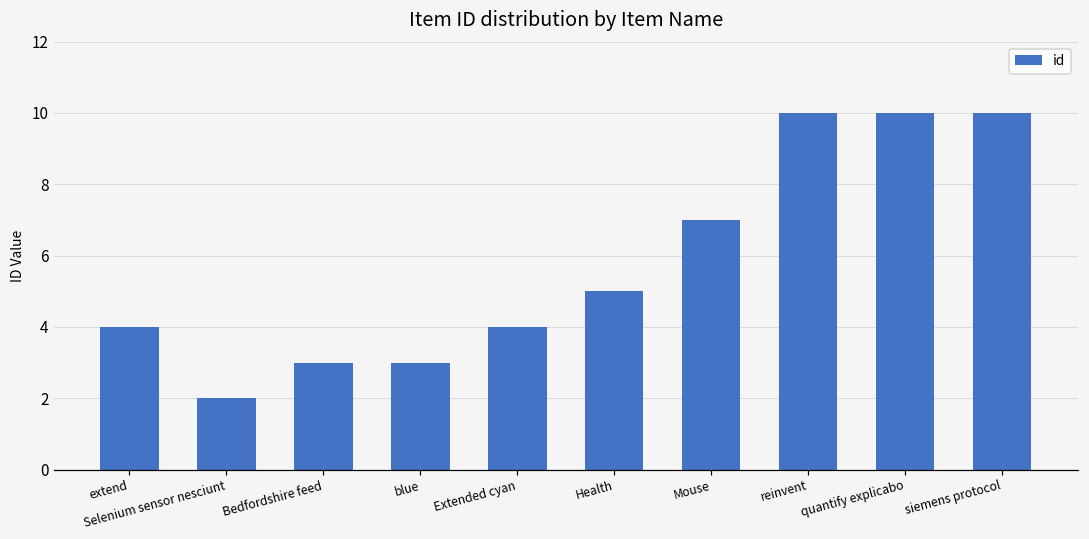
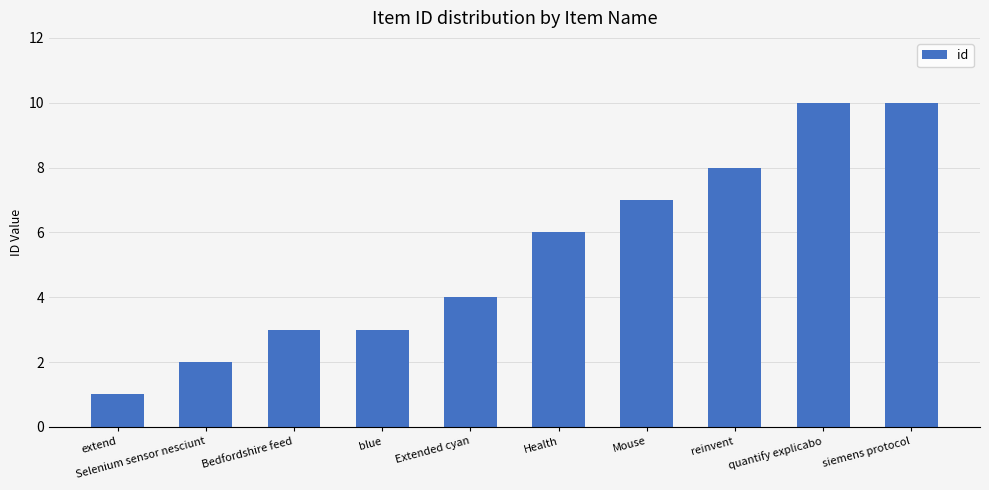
extend: 4 -> 1
Health: 5 -> 6
reinvent: 10 -> 8
